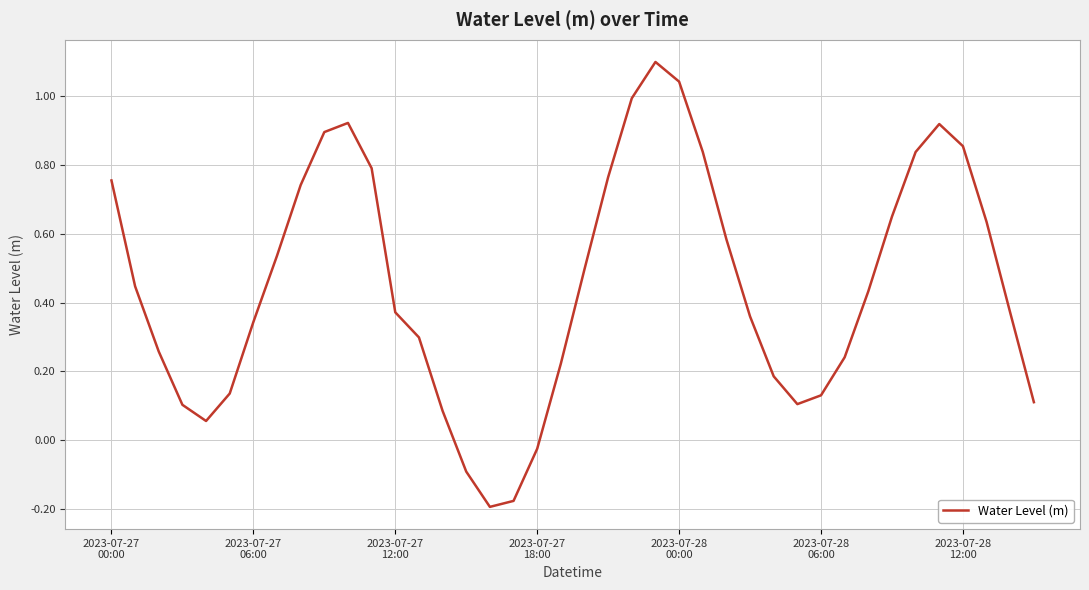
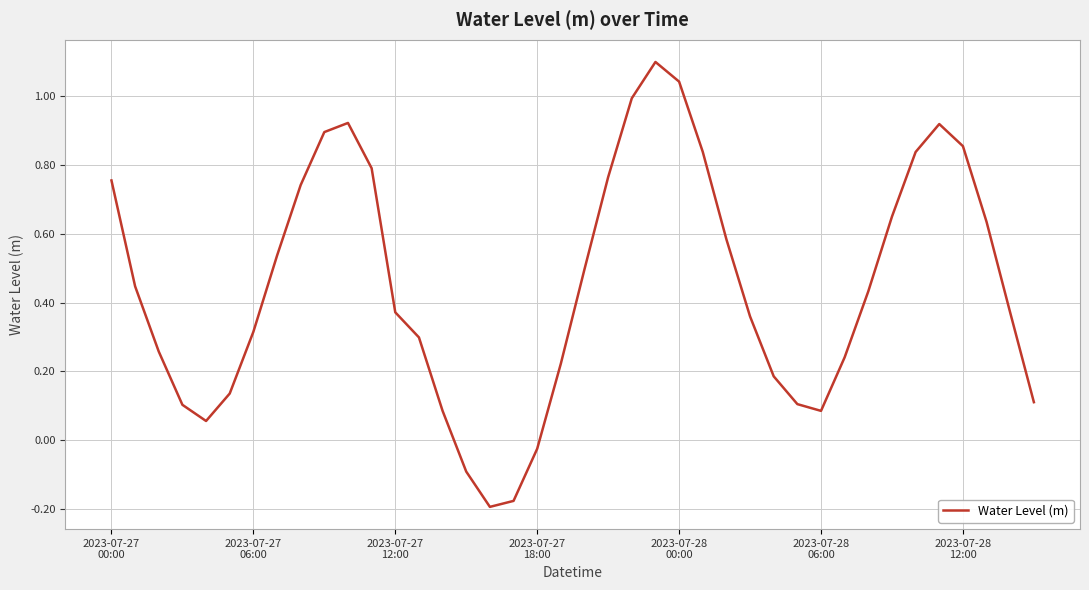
2023-07-27 06:00: 0.34 -> 0.32
2023-07-28 06:00: 0.13 -> 0.09
